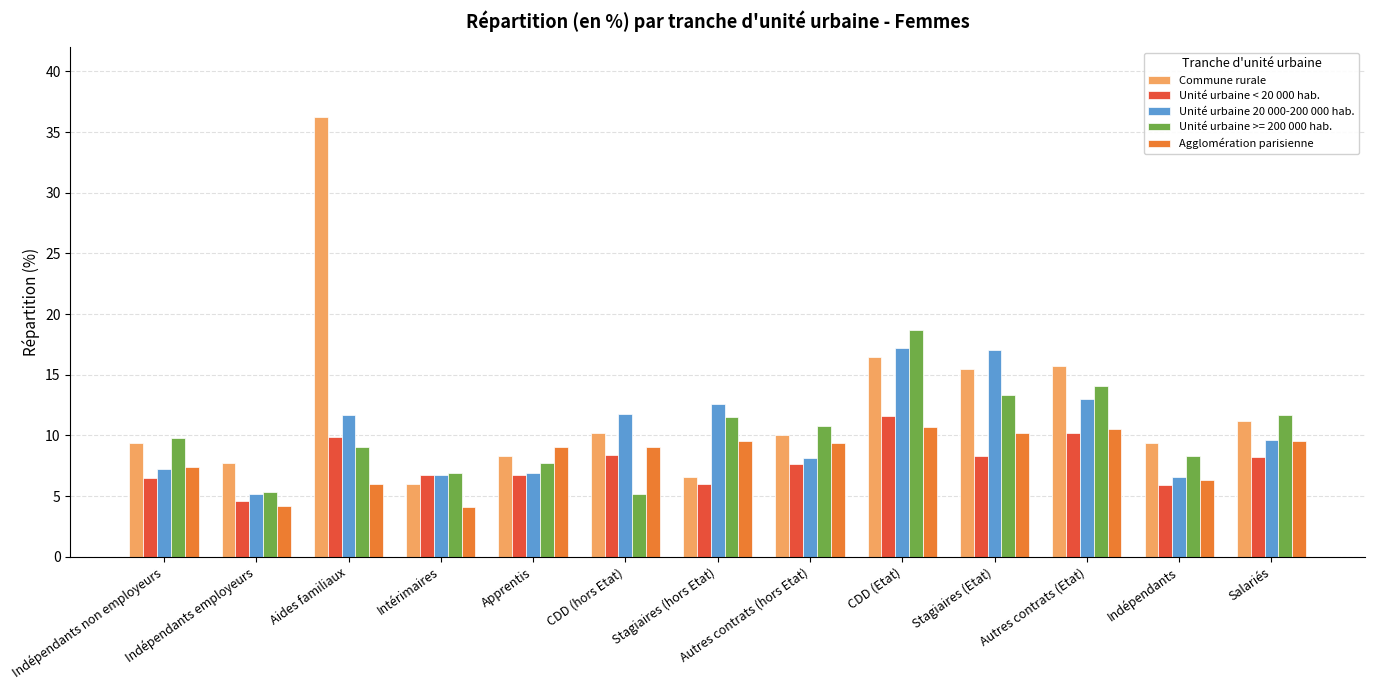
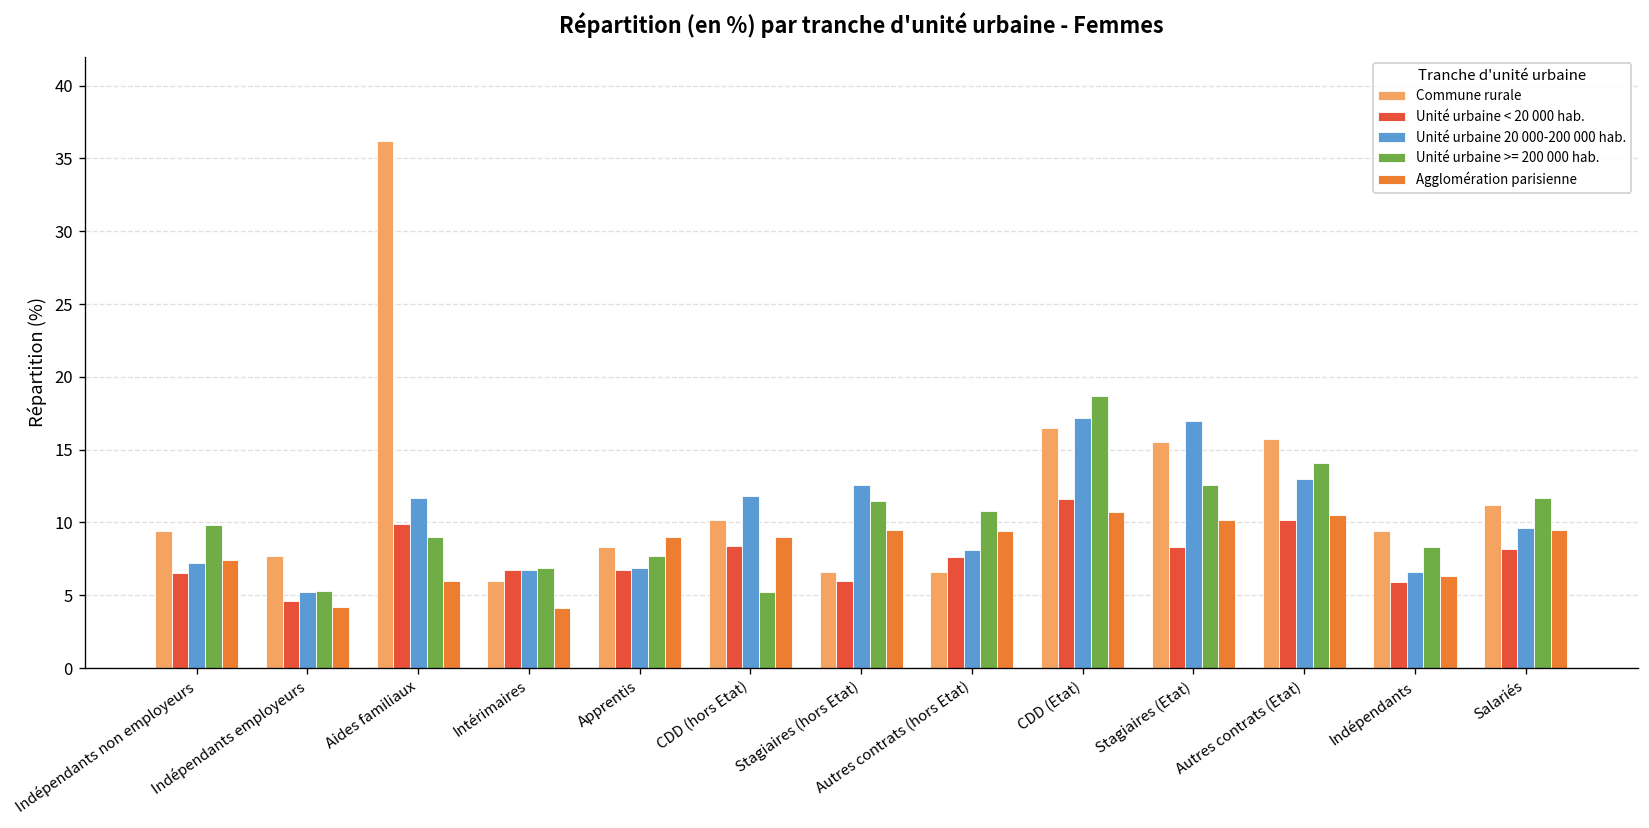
Commune rurale, Autres contrats (hors Etat): 10.0 -> 6.6
Unité urbaine >= 200 000 hab., Stagiaires (Etat): 13.3 -> 12.6
